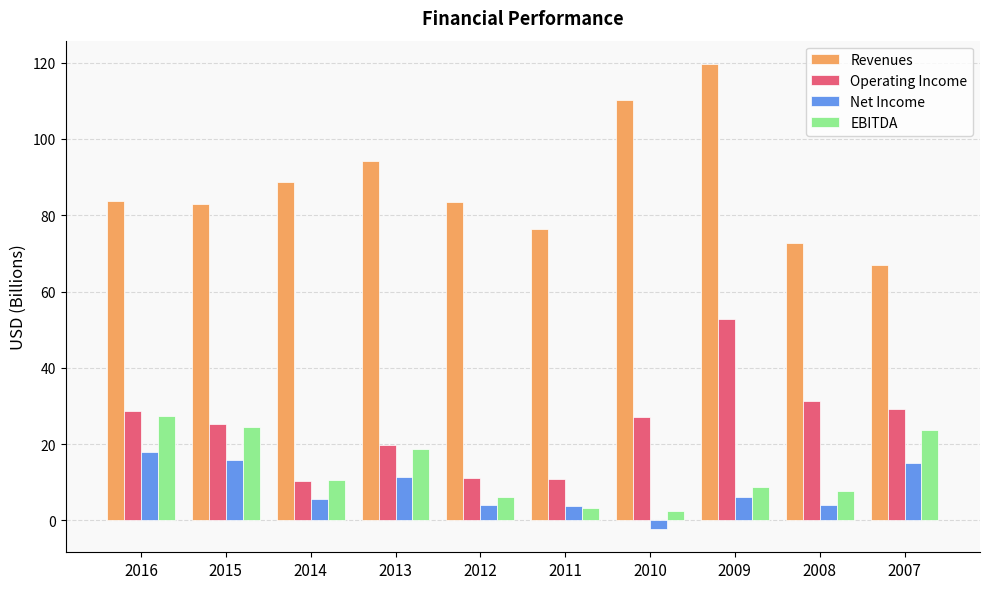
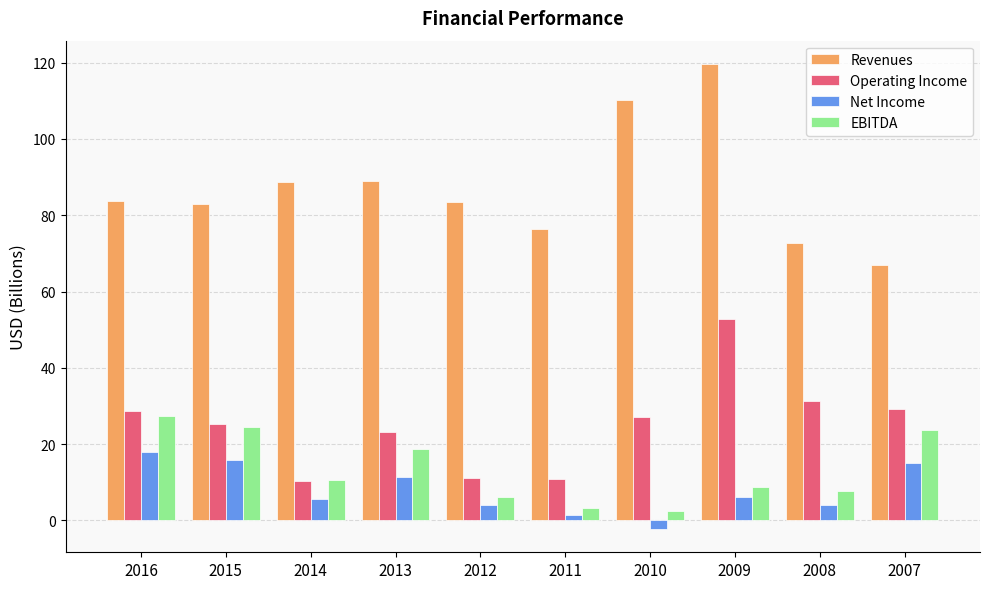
Revenues, 2013: 94 -> 89
Operating Income, 2013: 20 -> 23
Net Income, 2011: 4 -> 1
